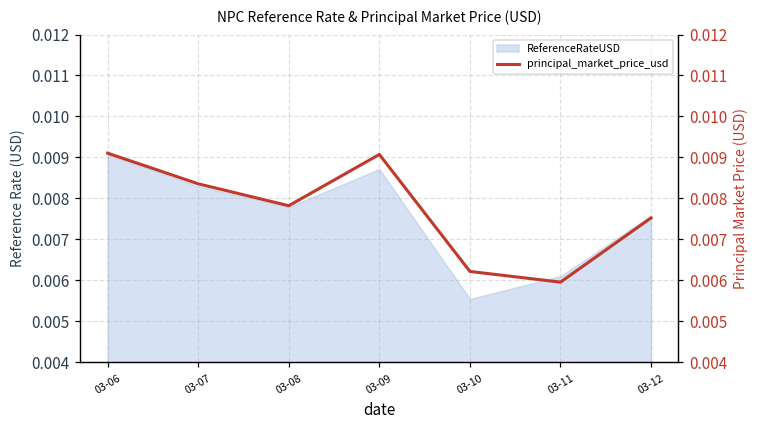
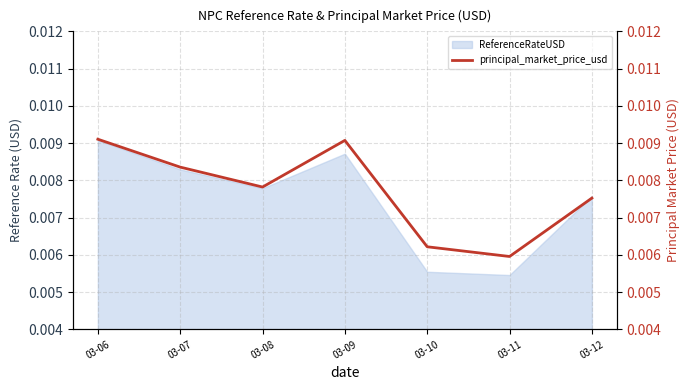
ReferenceRateUSD, 03-11: 0.0061 -> 0.0055
